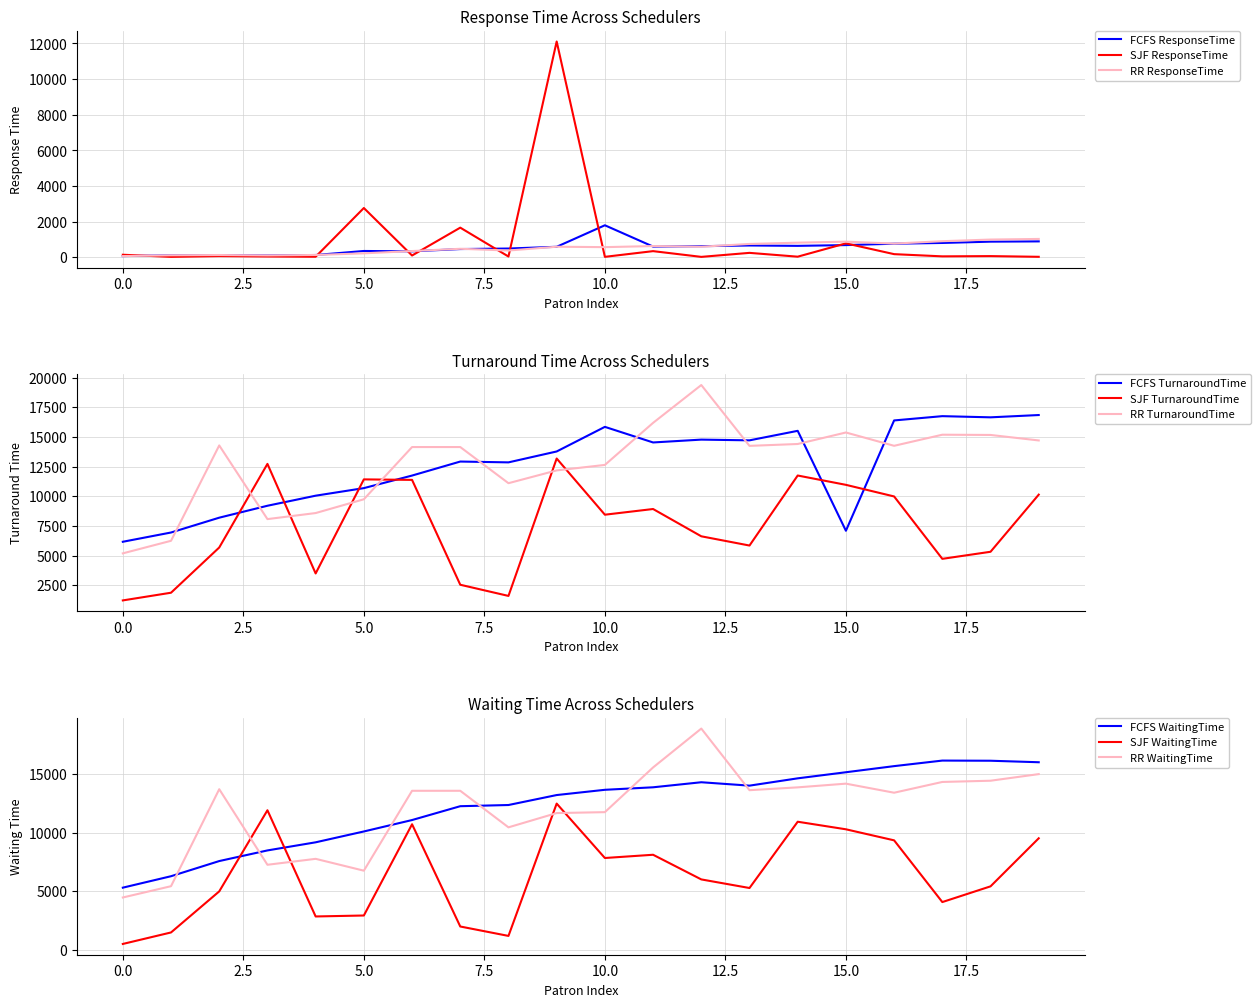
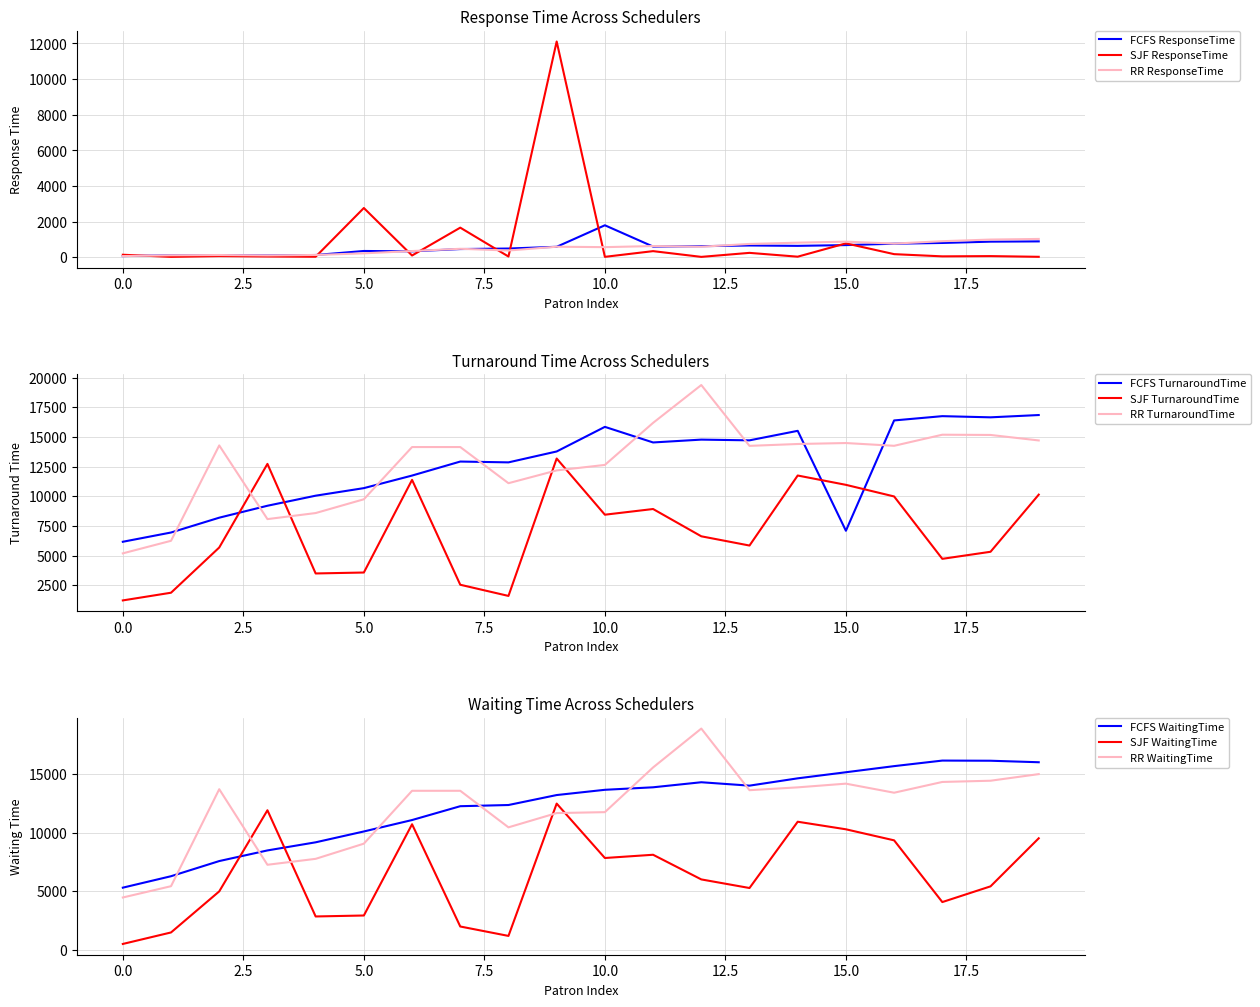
Turnaround Time Across Schedulers, SJF TurnaroundTime, 5.0: 11400 -> 3600
Turnaround Time Across Schedulers, RR TurnaroundTime, 15.0: 15400 -> 14500
Waiting Time Across Schedulers, RR WaitingTime, 5.0: 6700 -> 9000
